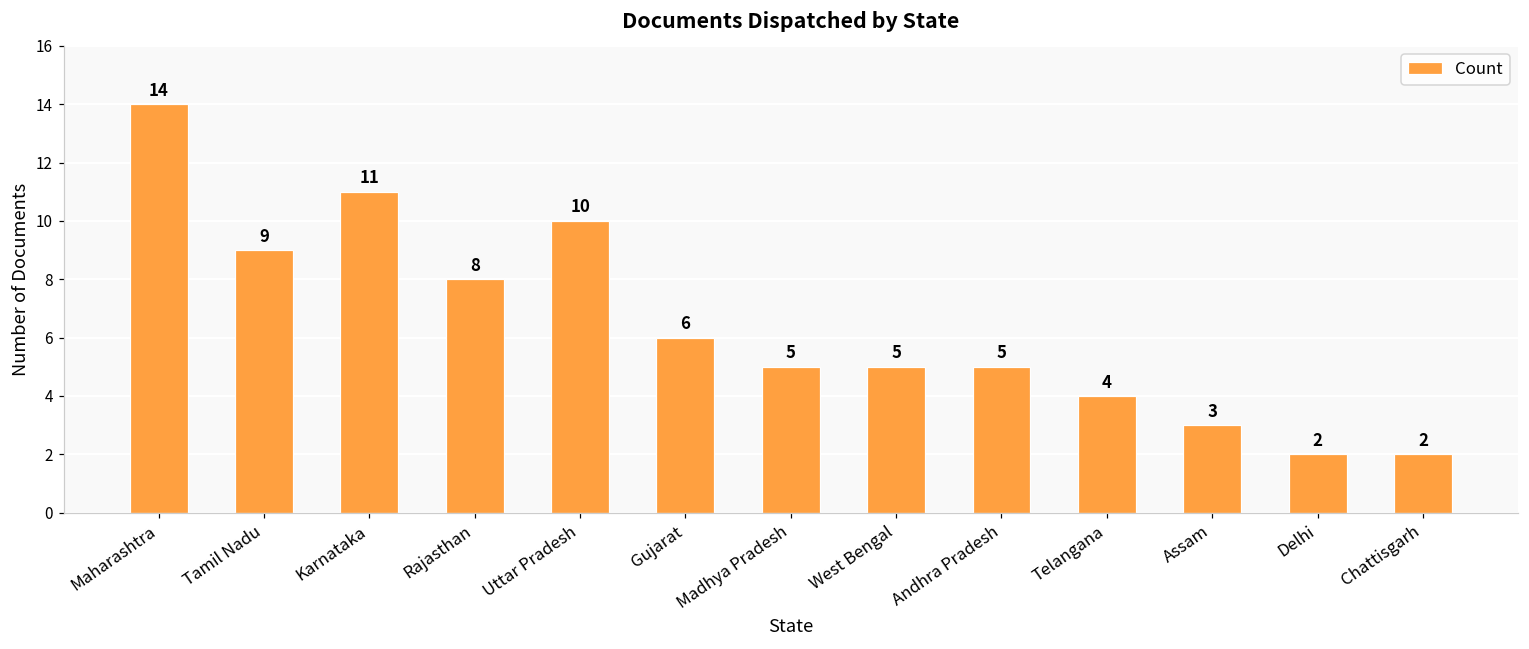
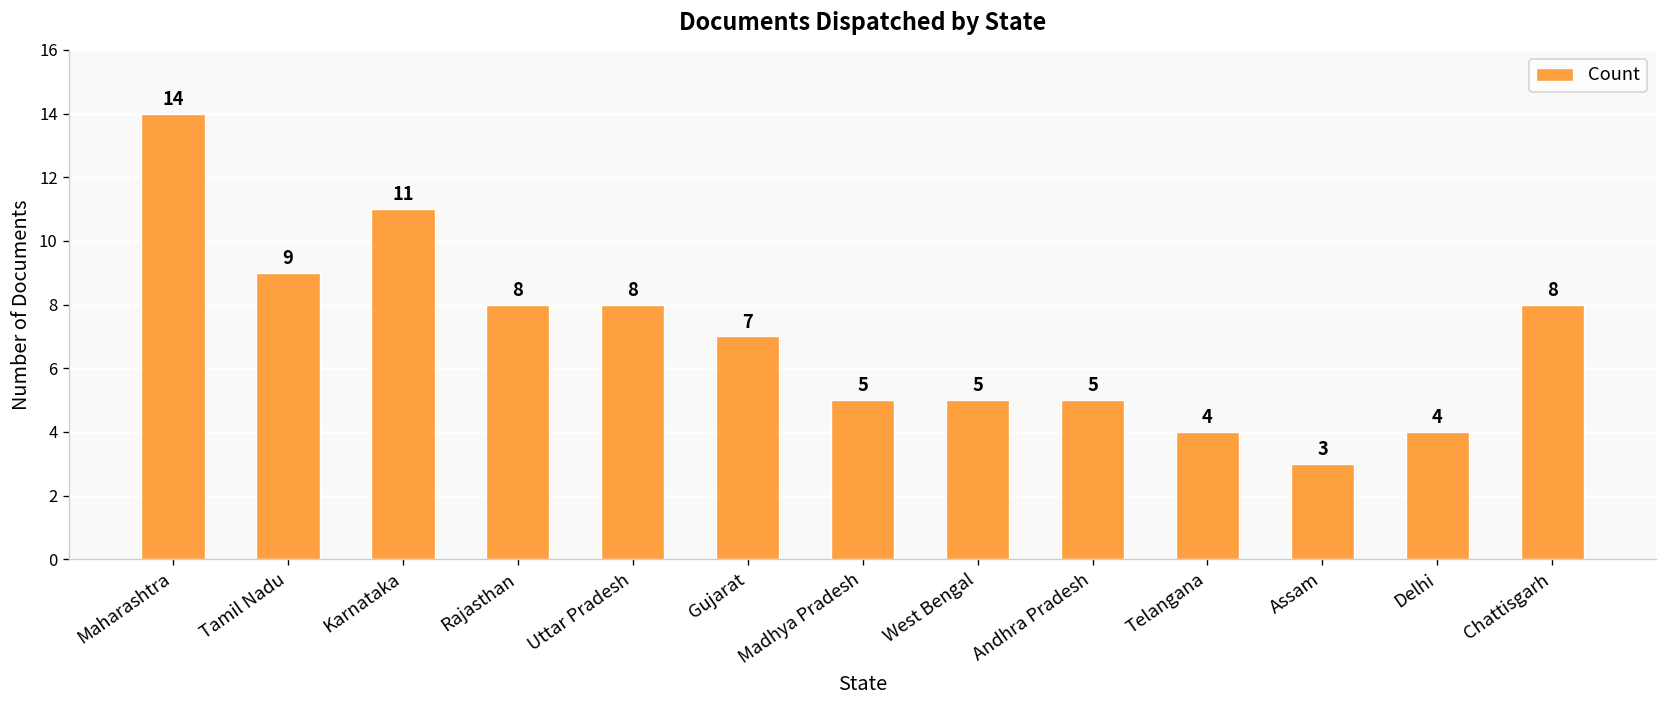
Uttar Pradesh: 10 -> 8
Gujarat: 6 -> 7
Delhi: 2 -> 4
Chattisgarh: 2 -> 8
